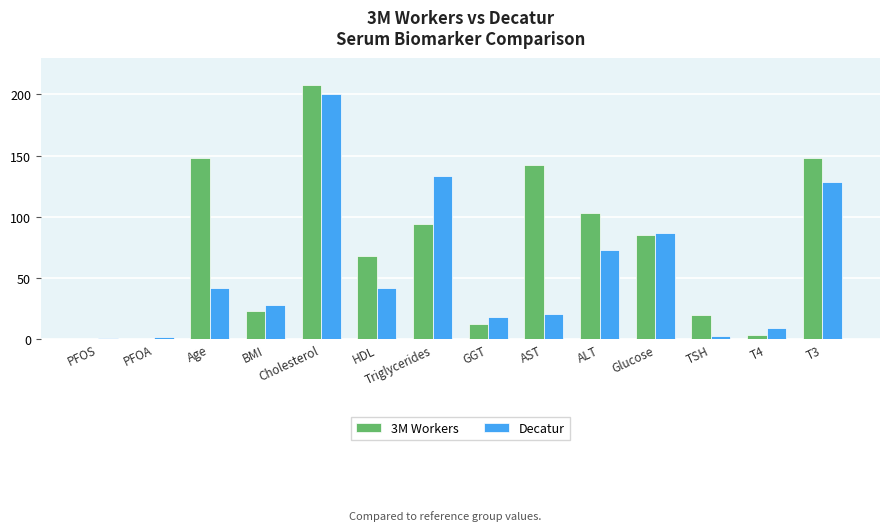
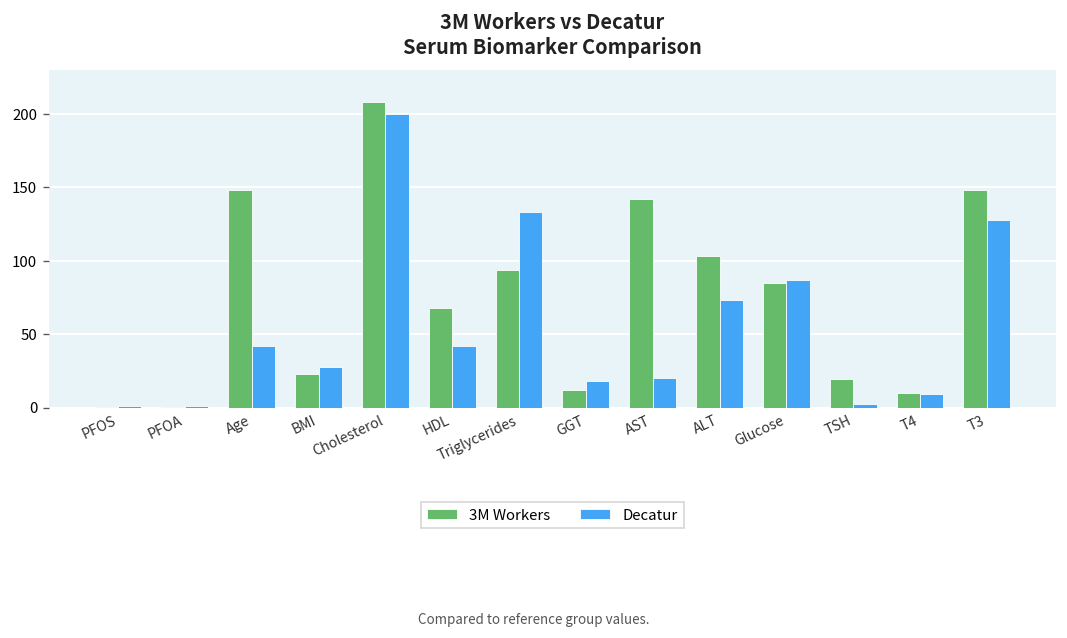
3M Workers, T4: 3 -> 10
